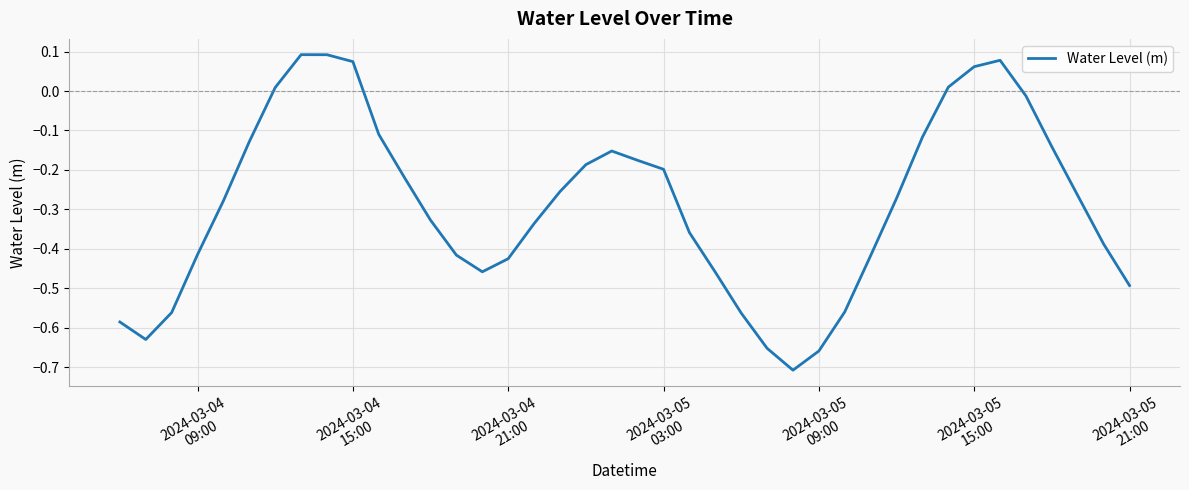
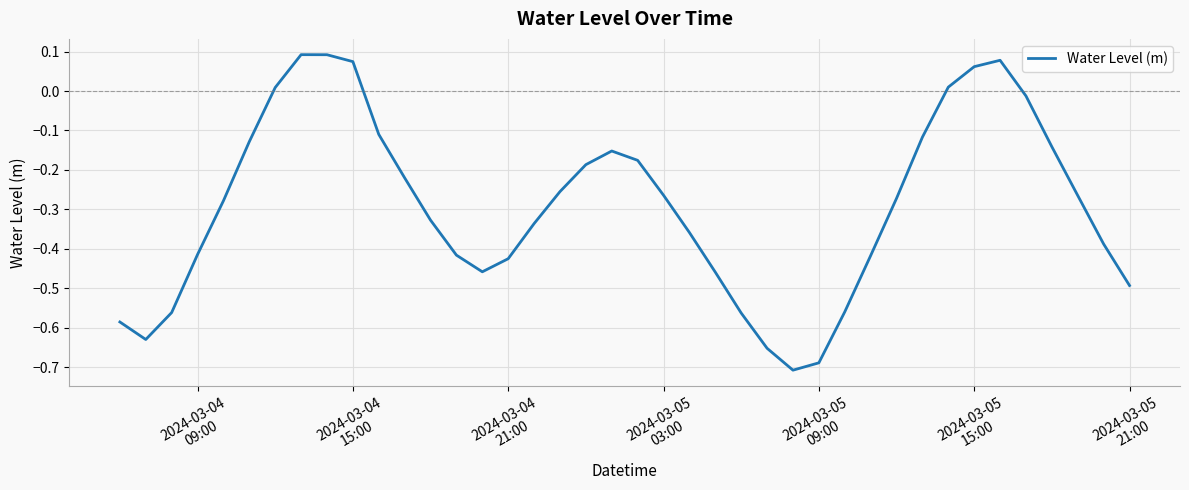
2024-03-05 03:00: -0.20 -> -0.26
2024-03-05 09:00: -0.66 -> -0.69
